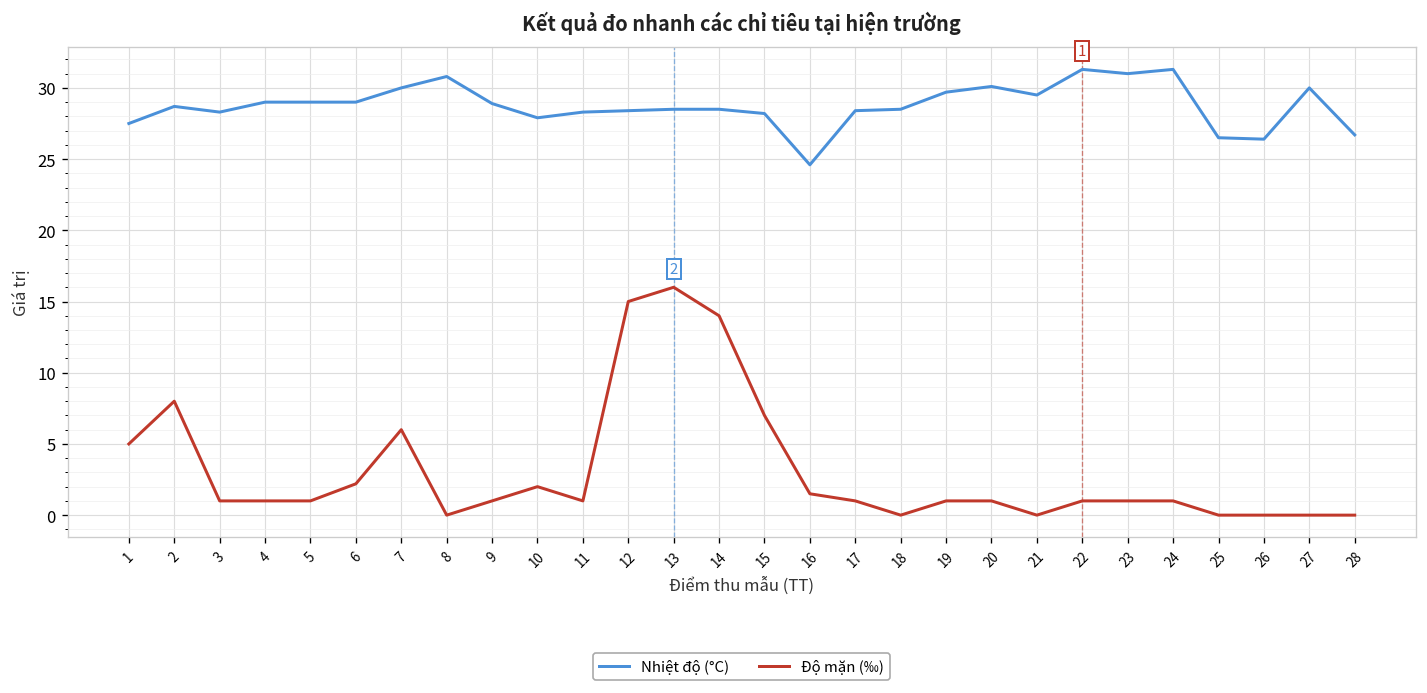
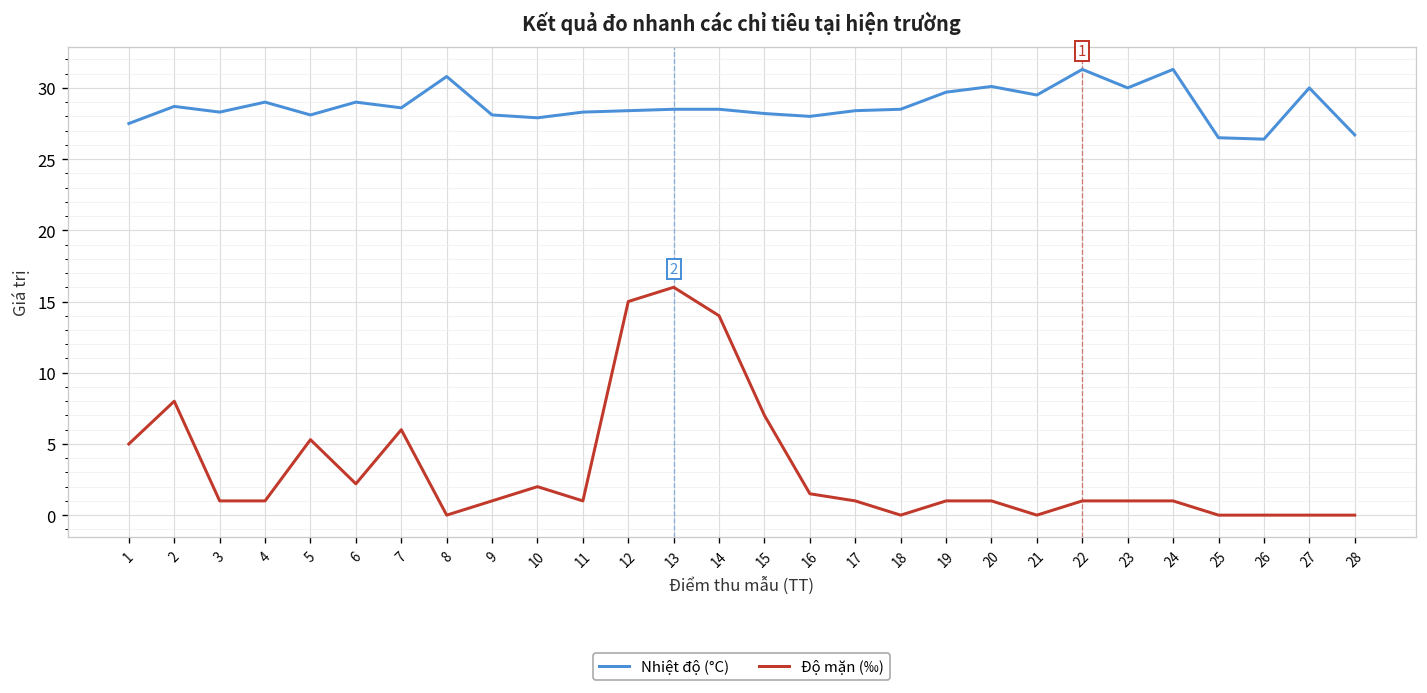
Nhiệt độ (°C), 5: 29.0 -> 28.1
Độ mặn (‰), 5: 1.0 -> 5.3
Nhiệt độ (°C), 7: 30.0 -> 28.6
Nhiệt độ (°C), 9: 28.9 -> 28.1
Nhiệt độ (°C), 16: 24.6 -> 28.0
Nhiệt độ (°C), 23: 31 -> 30
